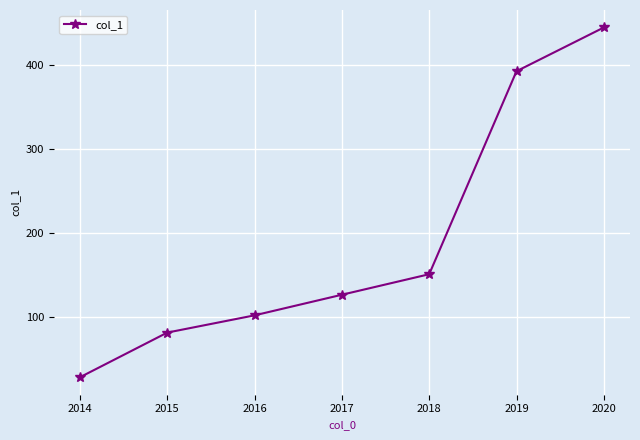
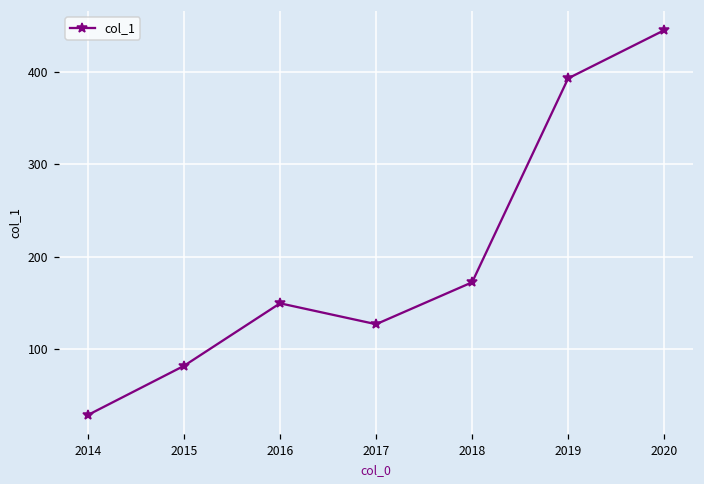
2016: 100 -> 150
2018: 150 -> 170
